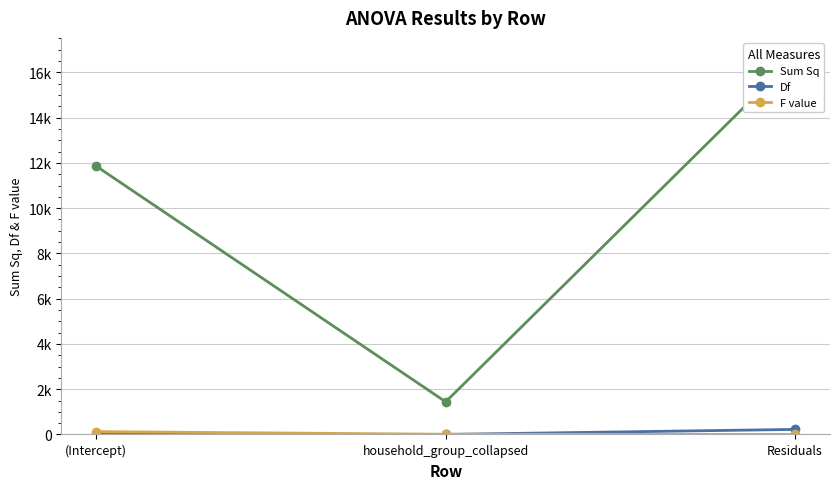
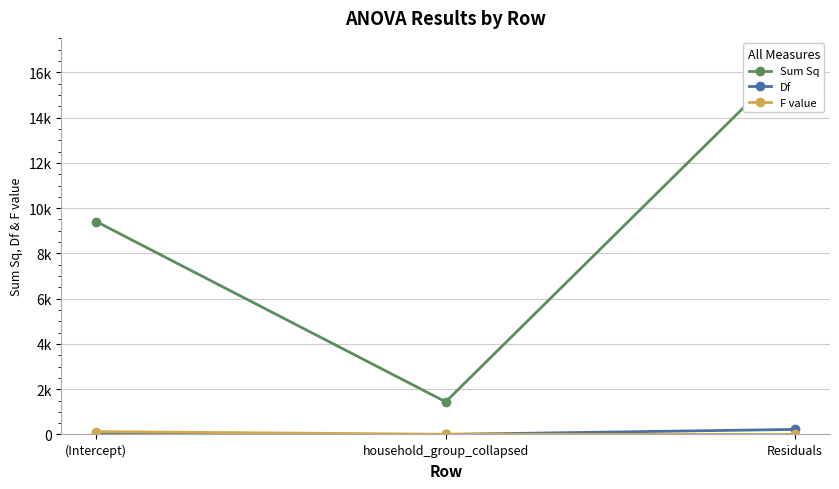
Sum Sq, (Intercept): 11900 -> 9400
